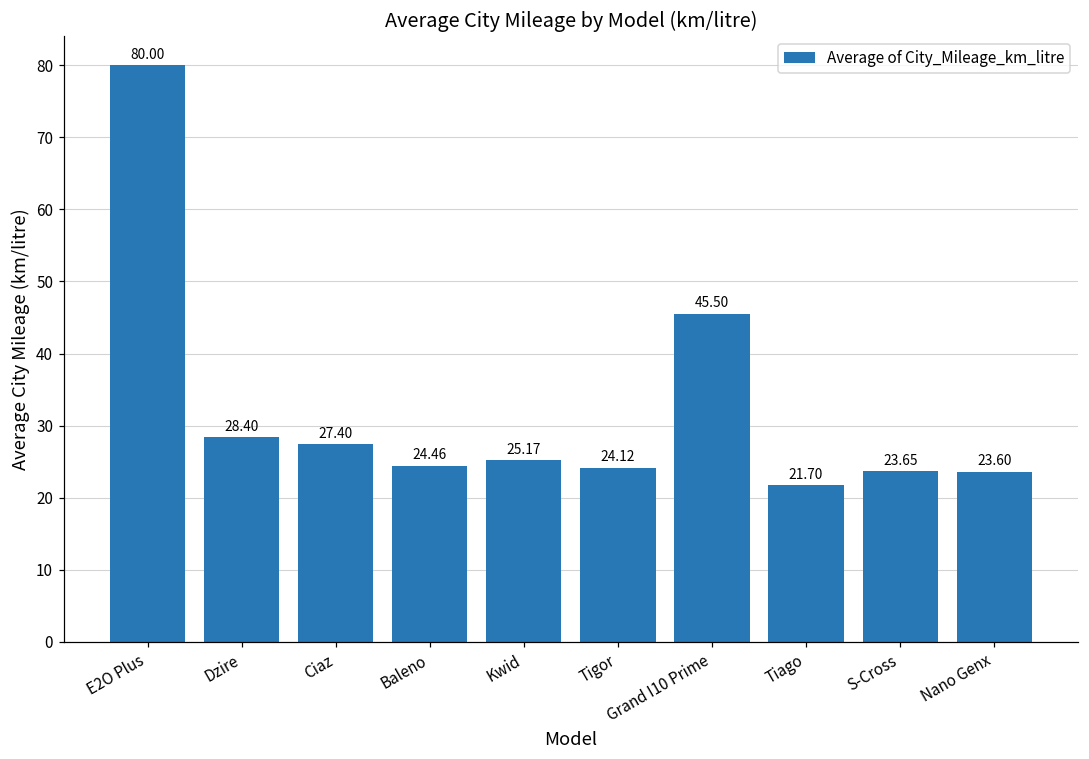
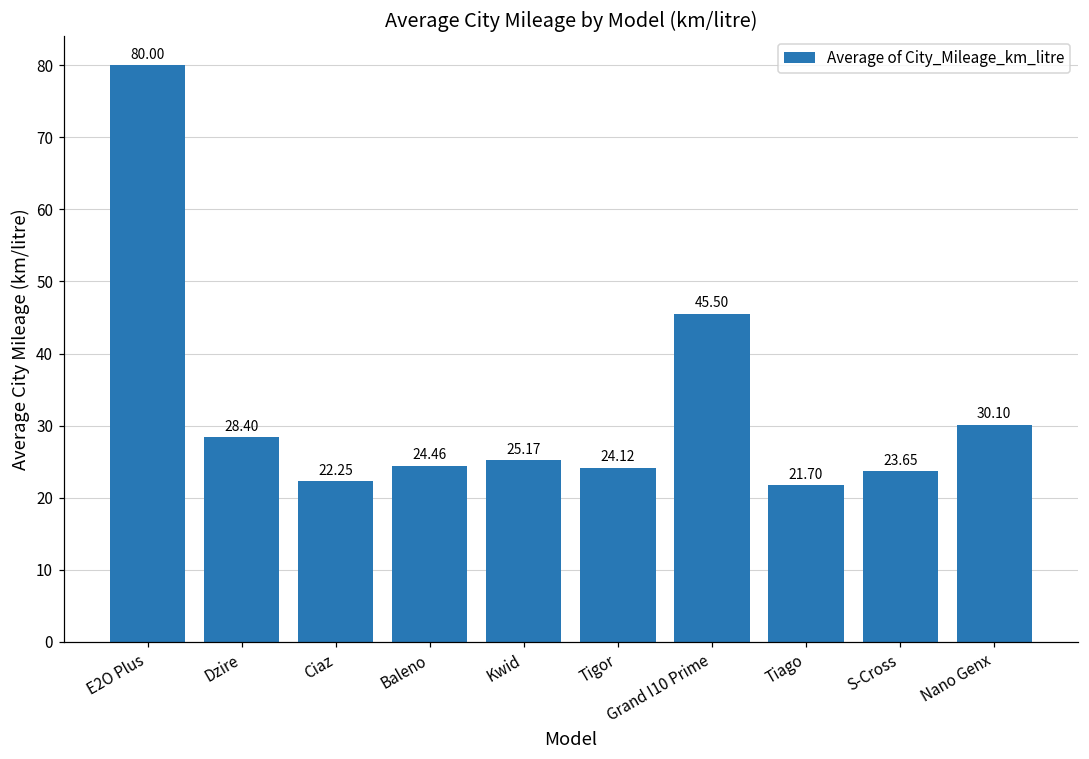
Ciaz: 27.40 -> 22.25
Nano Genx: 23.60 -> 30.10
